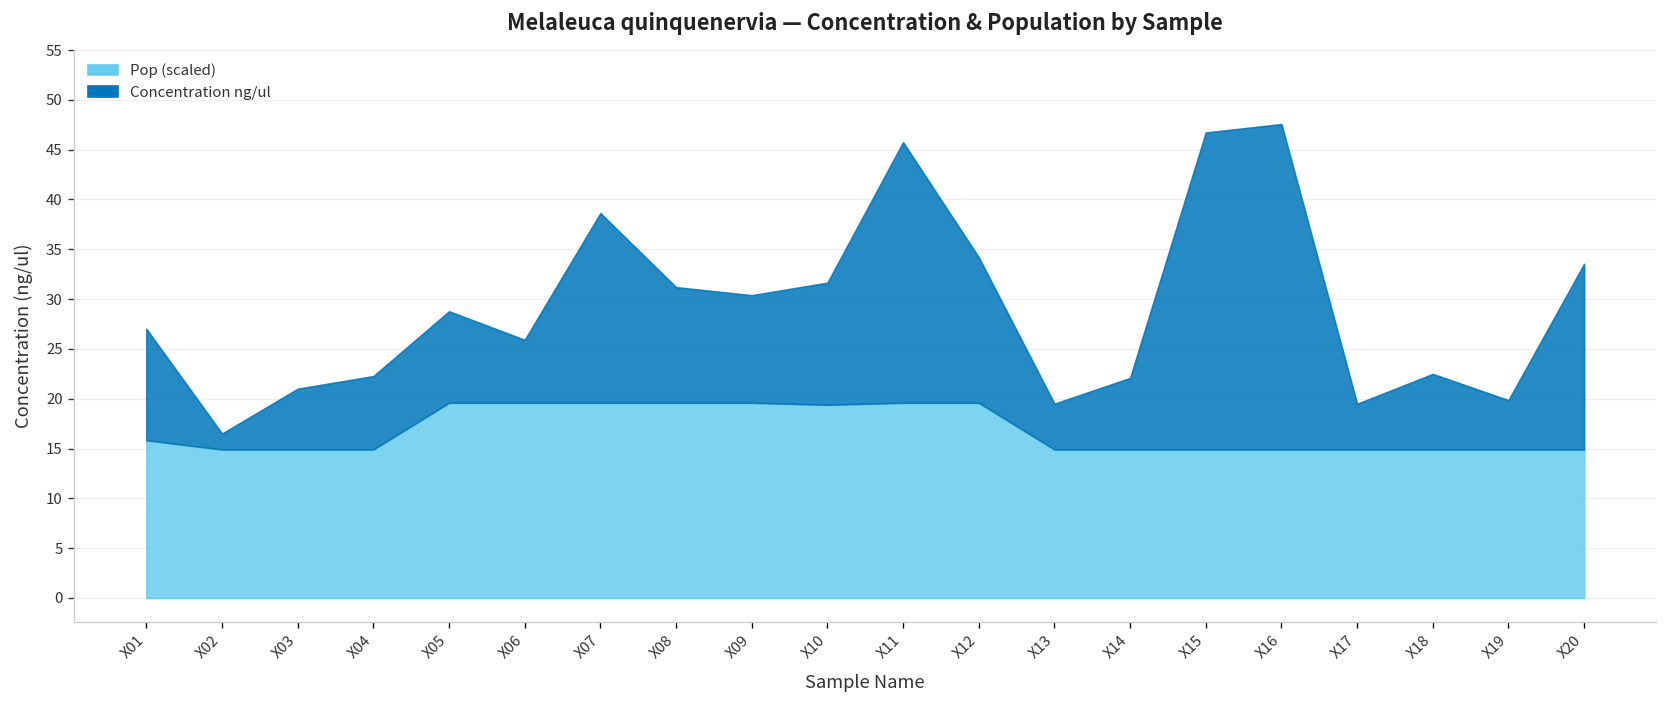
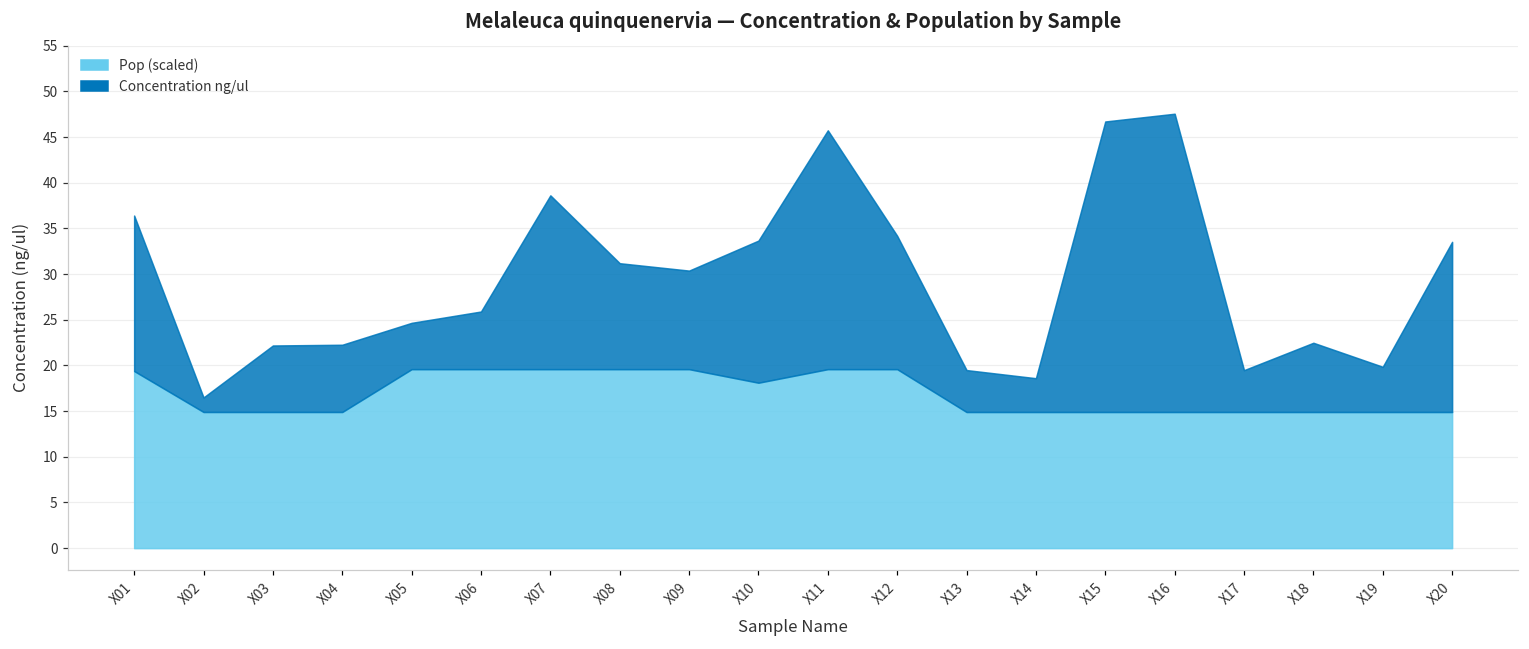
Pop (scaled), X01: 16 -> 19
Concentration ng/ul, X01: 11 -> 17
Concentration ng/ul, X03: 6 -> 7
Concentration ng/ul, X05: 9 -> 5
Pop (scaled), X10: 19 -> 18
Concentration ng/ul, X10: 12 -> 16
Concentration ng/ul, X14: 7 -> 4
